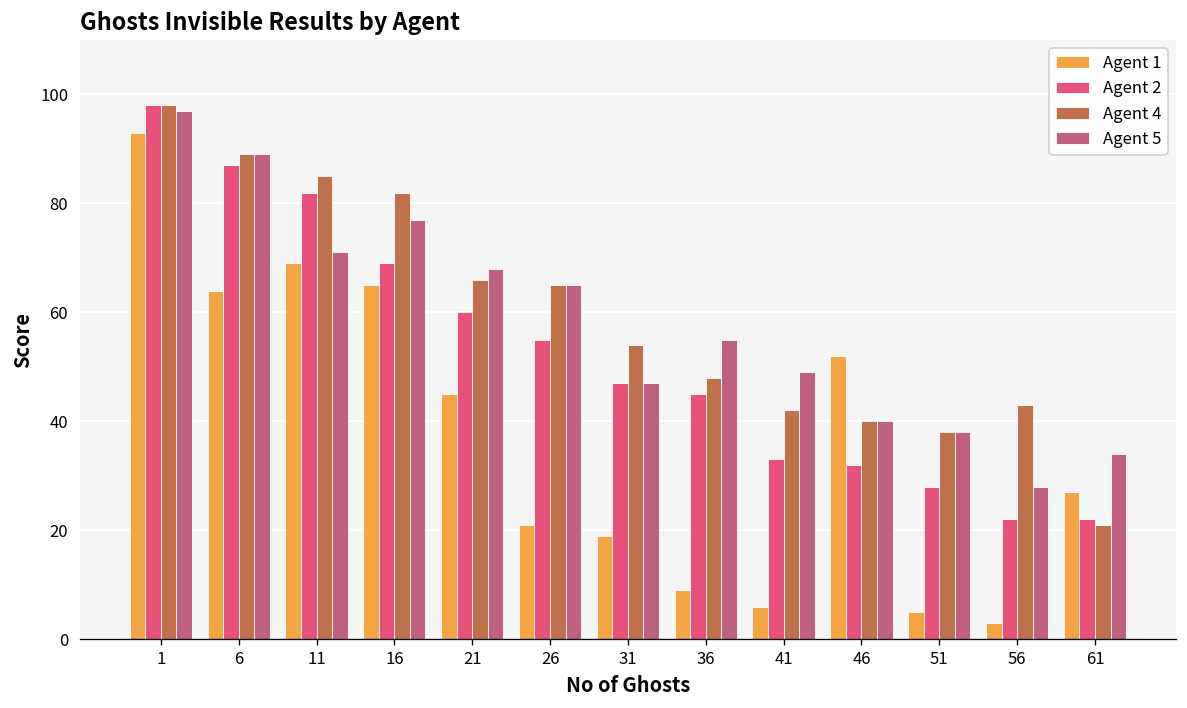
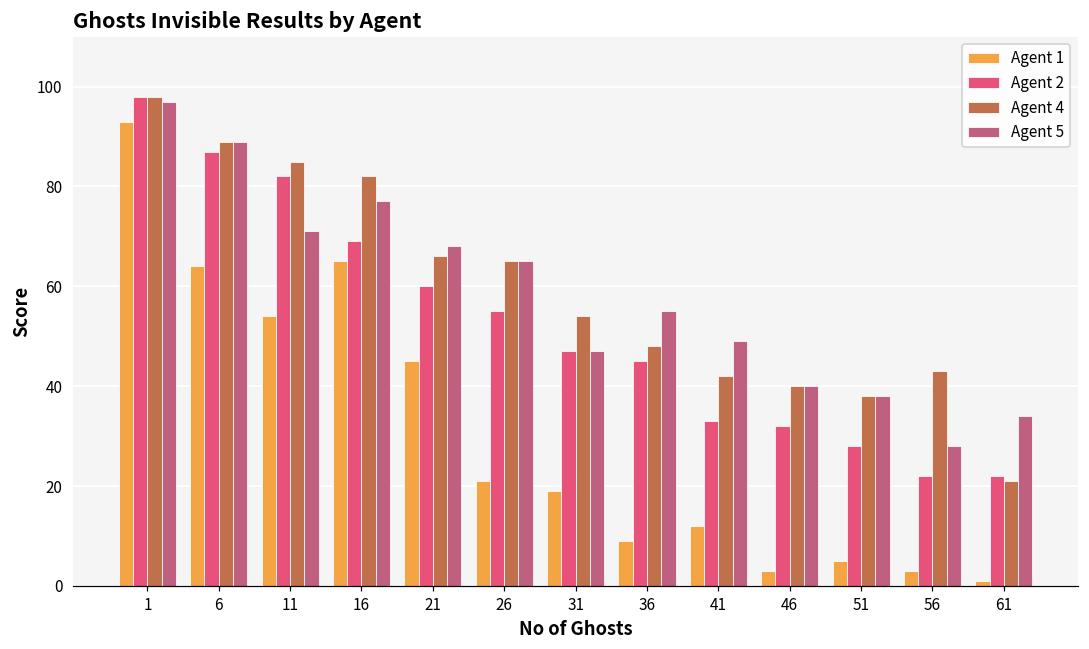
Agent 1, 11: 69 -> 54
Agent 1, 41: 6 -> 12
Agent 1, 46: 52 -> 3
Agent 1, 61: 27 -> 1
